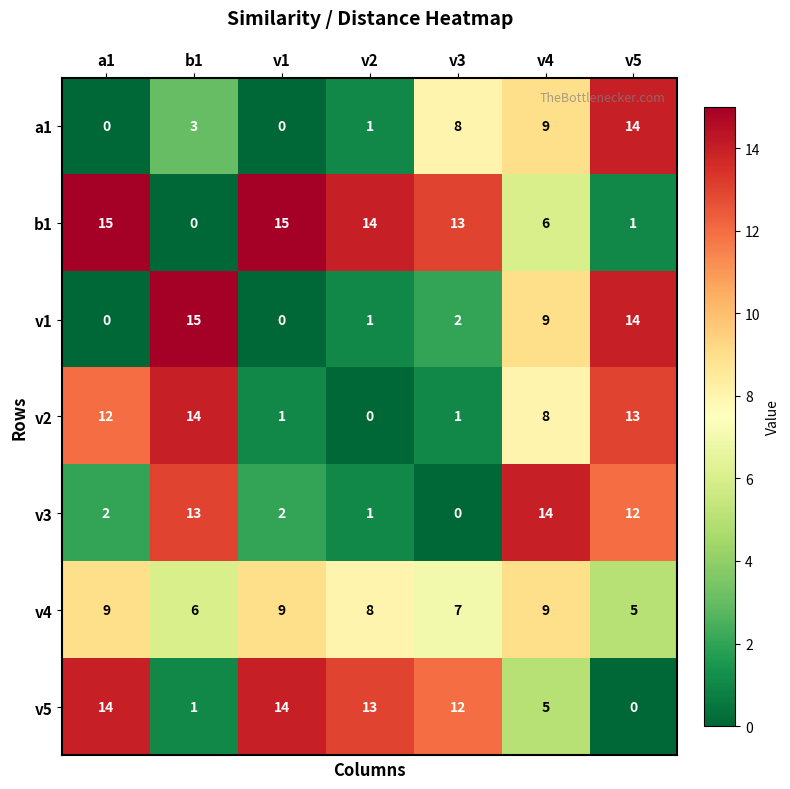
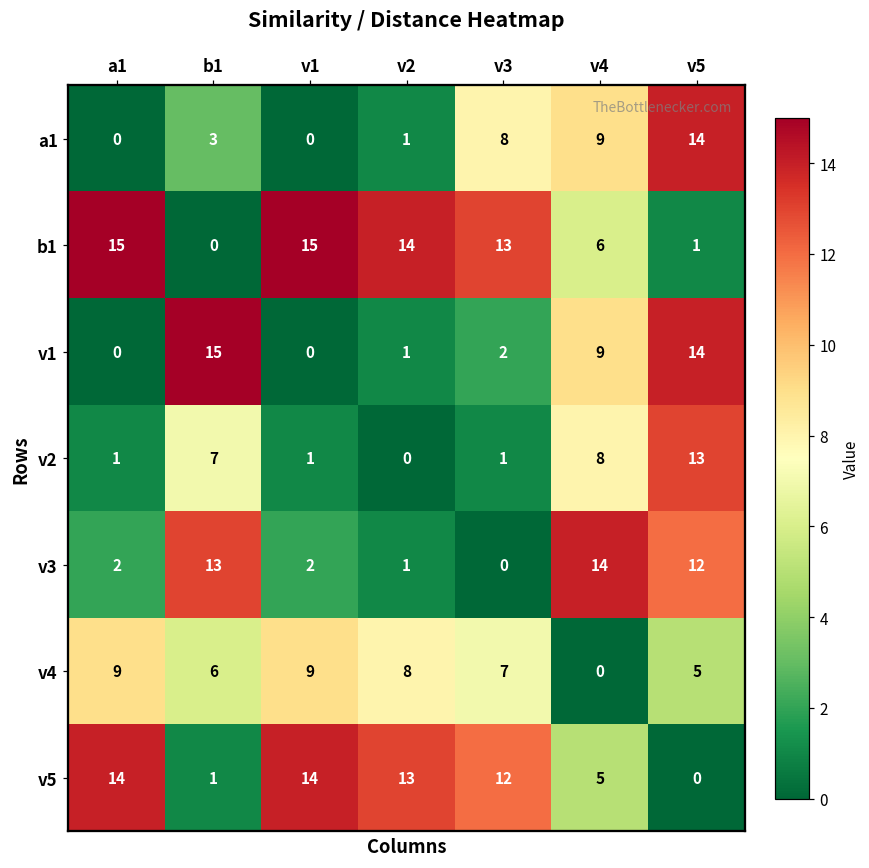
v2, a1: 12 -> 1
v2, b1: 14 -> 7
v4, v4: 9 -> 0
